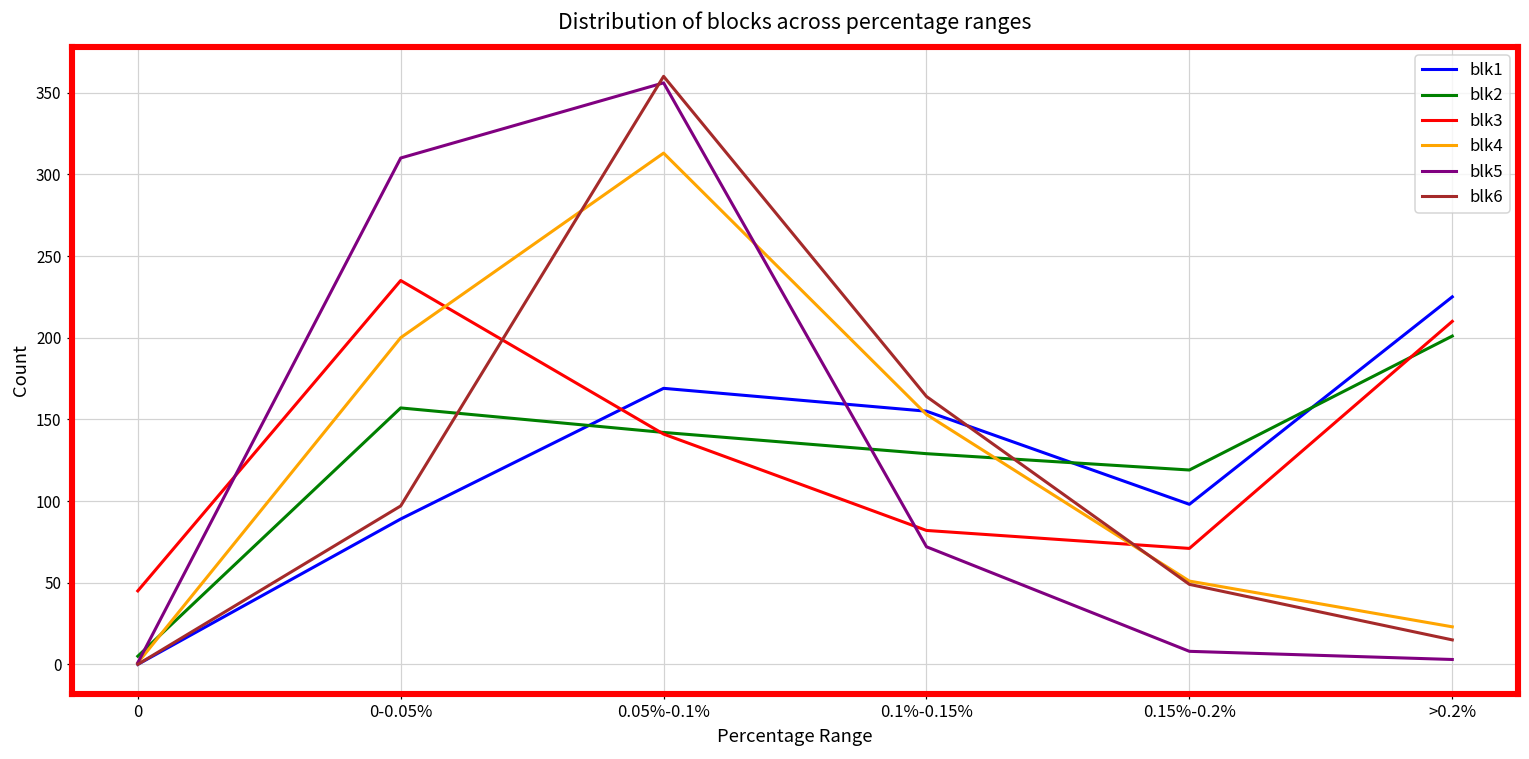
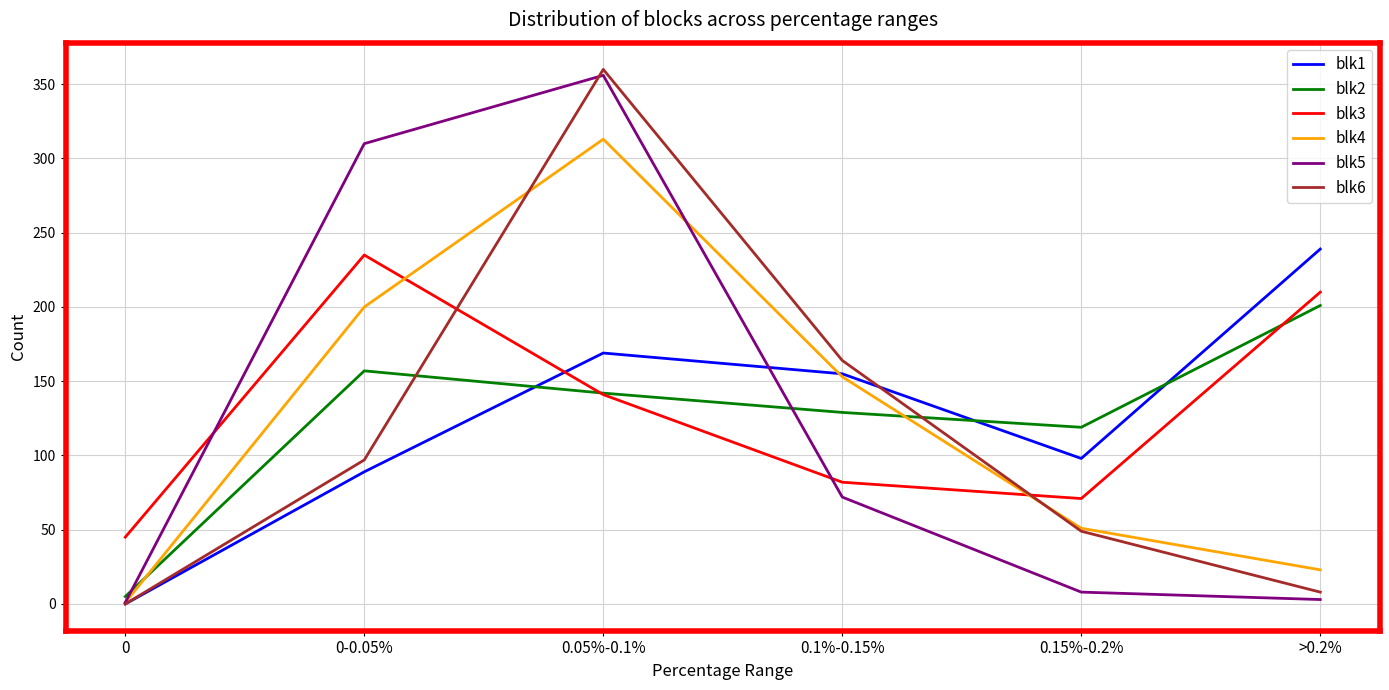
blk1, >0.2%: 225 -> 239
blk6, >0.2%: 15 -> 8
